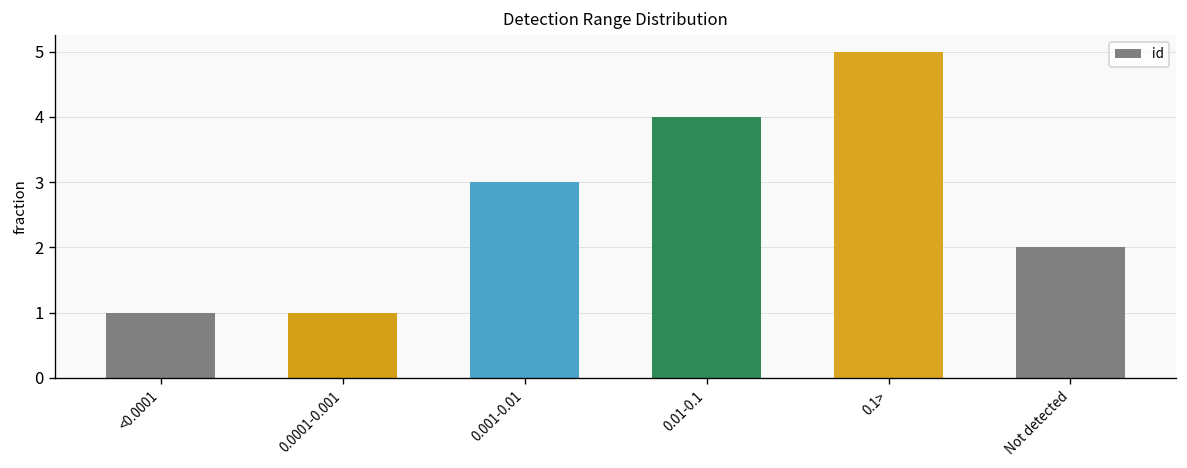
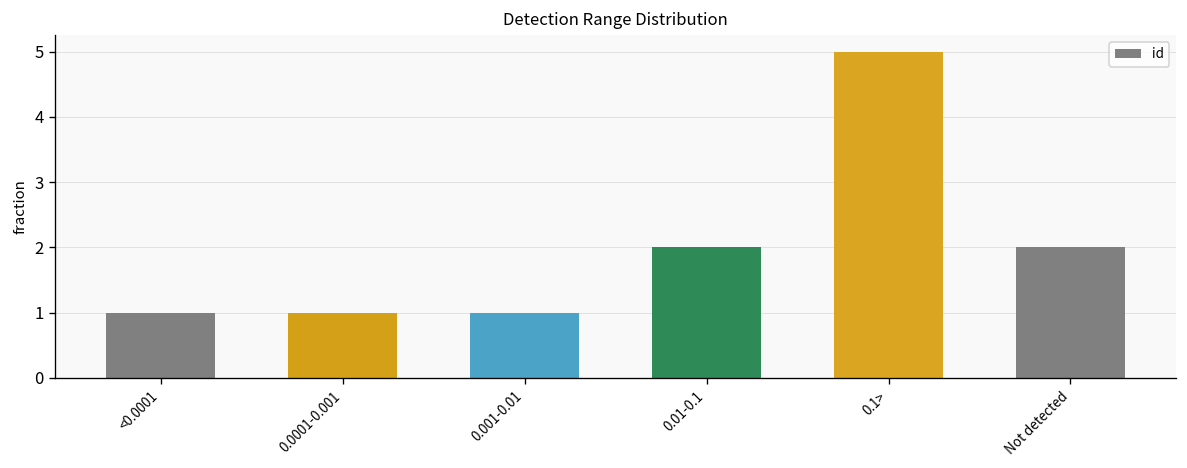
0.001-0.01: 3 -> 1
0.01-0.1: 4 -> 2
